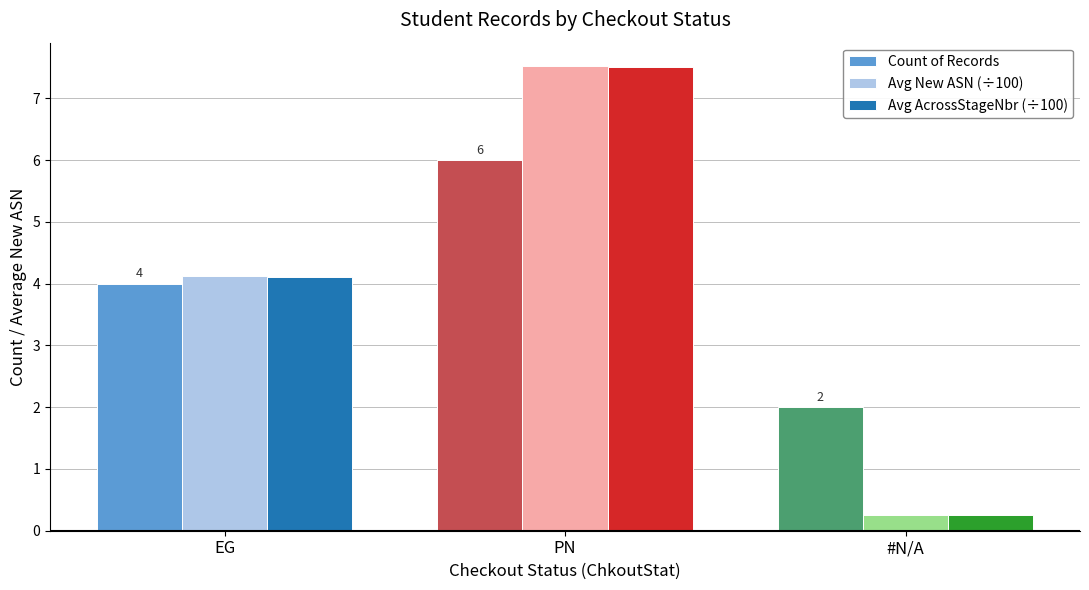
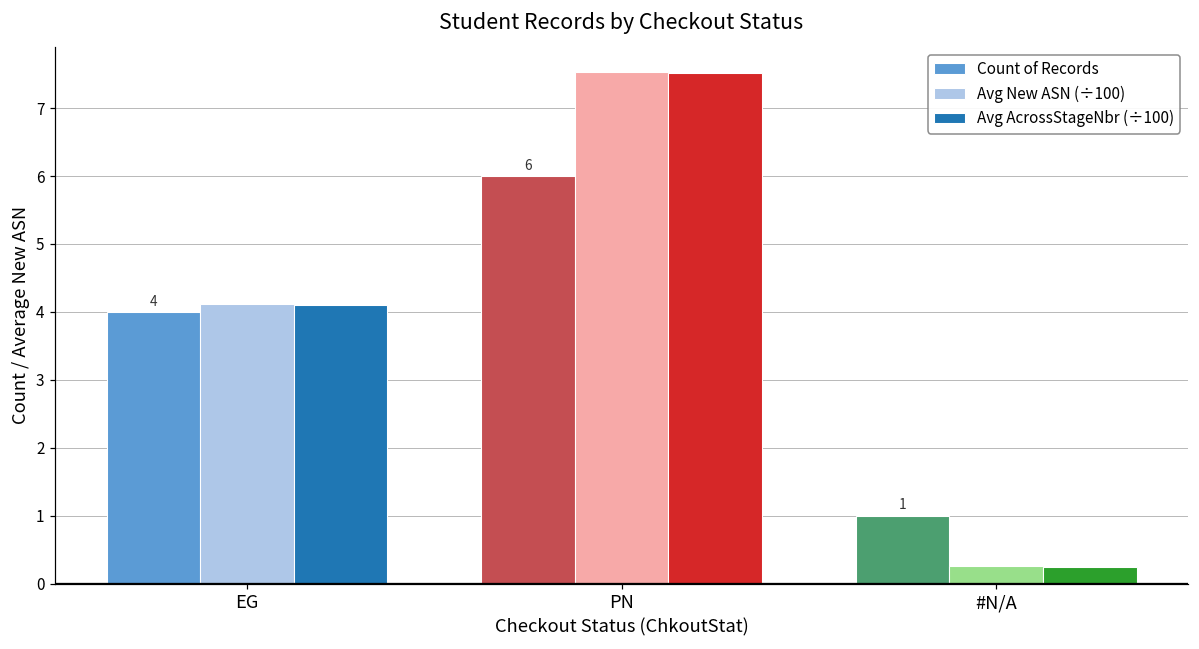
Count of Records, #N/A: 2 -> 1
